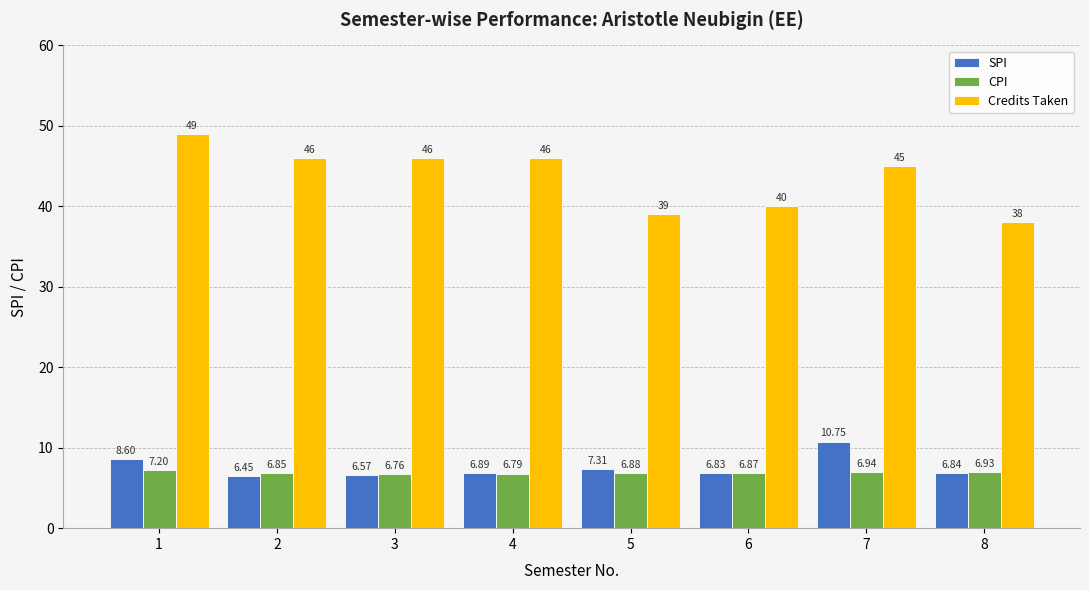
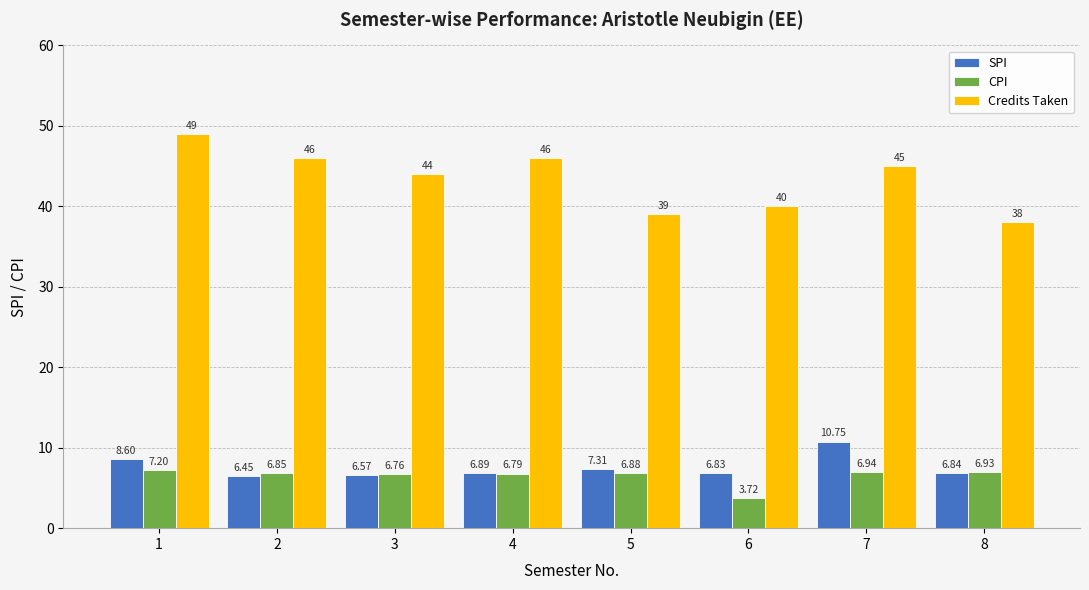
Credits Taken, 3: 46 -> 44
CPI, 6: 6.87 -> 3.72
